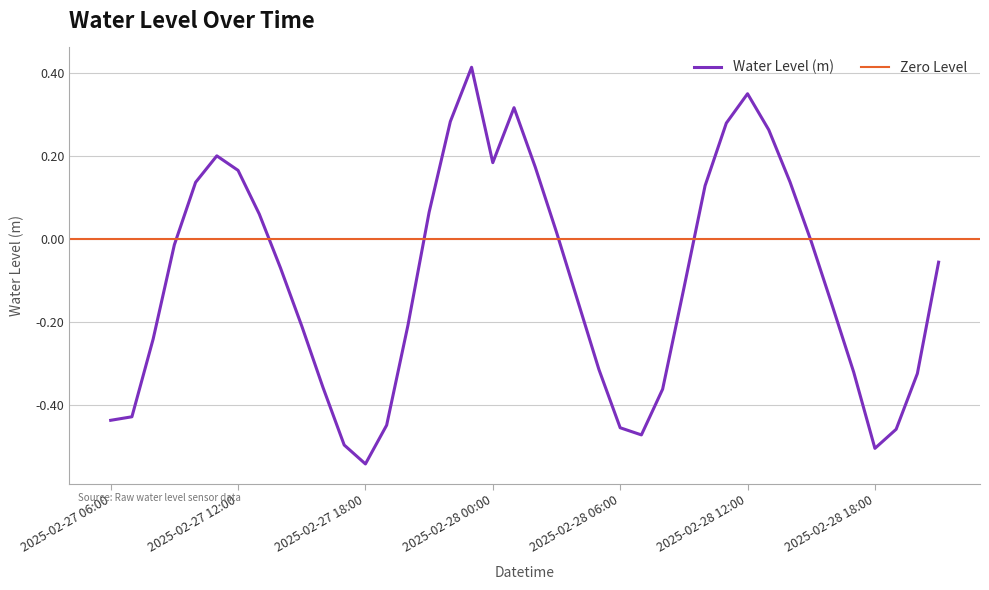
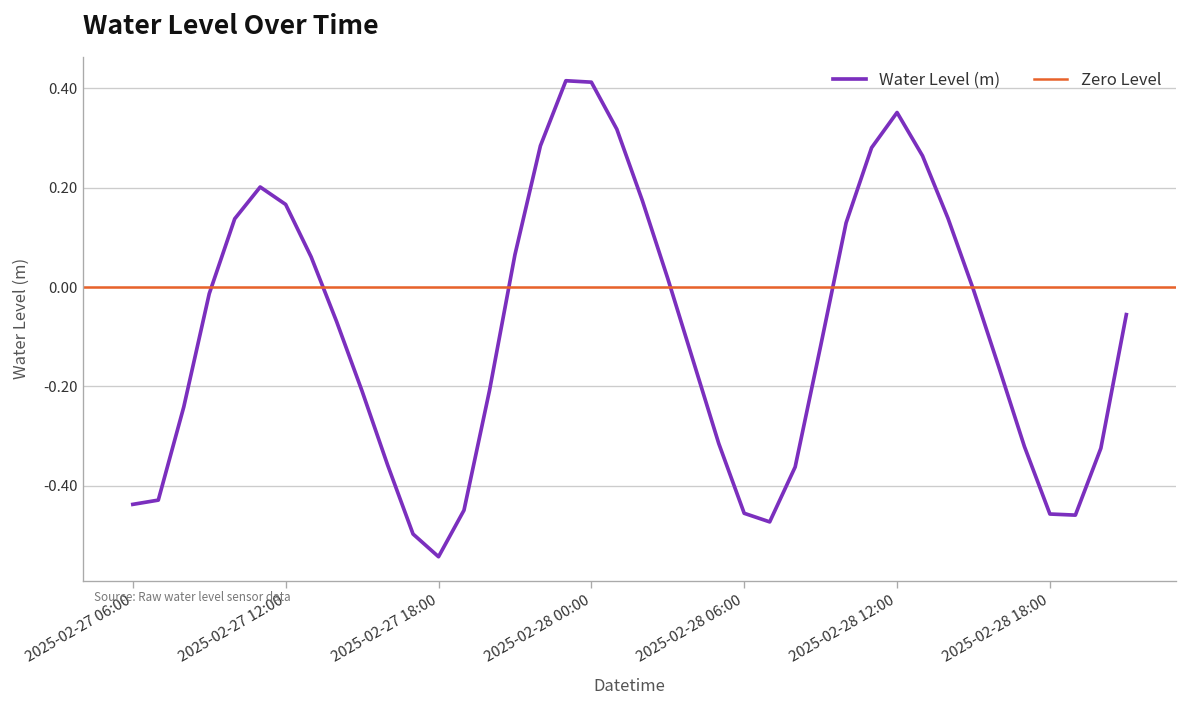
2025-02-28 00:00: 0.18 -> 0.41
2025-02-28 18:00: -0.50 -> -0.46
